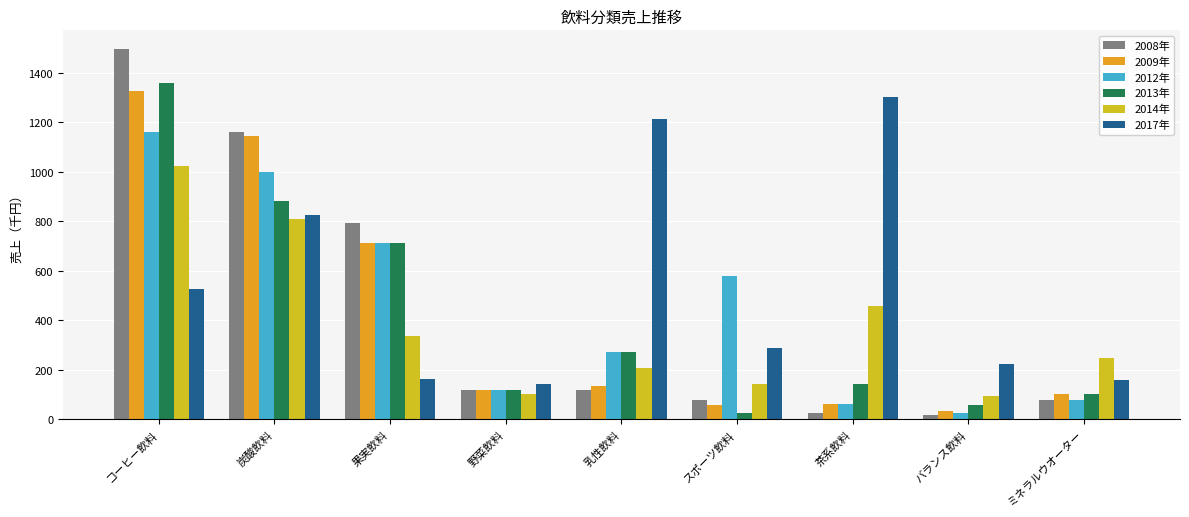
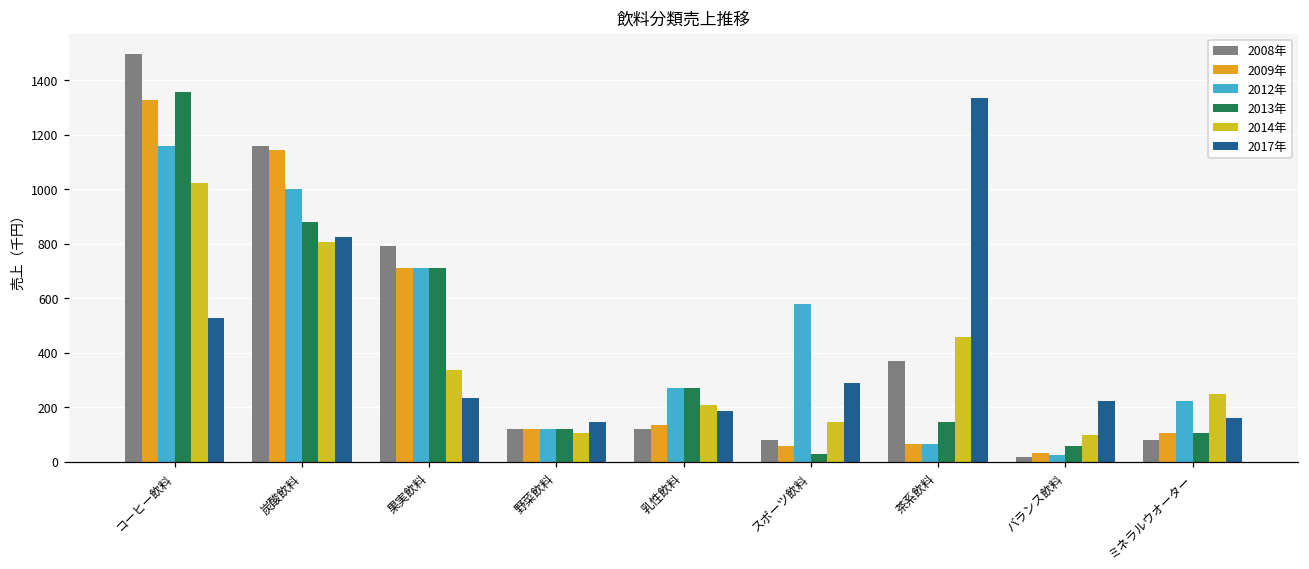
2017年, 果実飲料: 160 -> 230
2017年, 乳性飲料: 1220 -> 180
2008年, 茶系飲料: 20 -> 370
2017年, 茶系飲料: 1300 -> 1340
2012年, ミネラルウオーター: 80 -> 220
